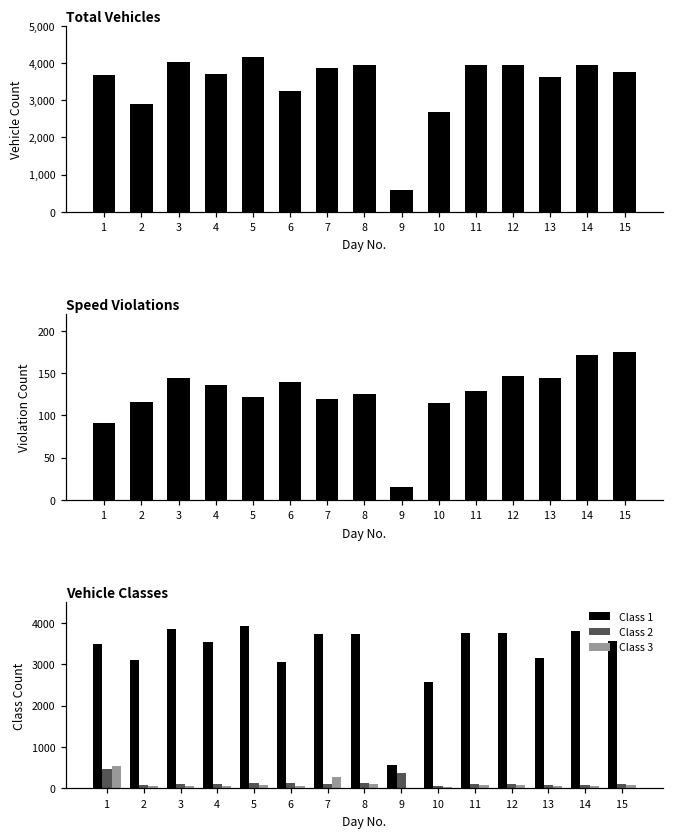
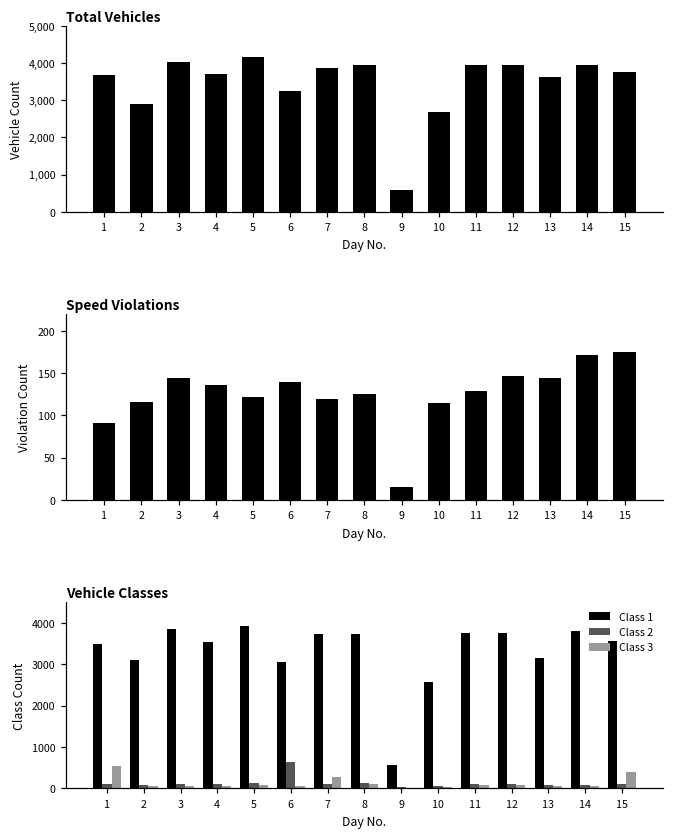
Vehicle Classes, Class 2, 1: 500 -> 100
Vehicle Classes, Class 2, 6: 100 -> 600
Vehicle Classes, Class 2, 9: 400 -> 0
Vehicle Classes, Class 3, 15: 100 -> 400
